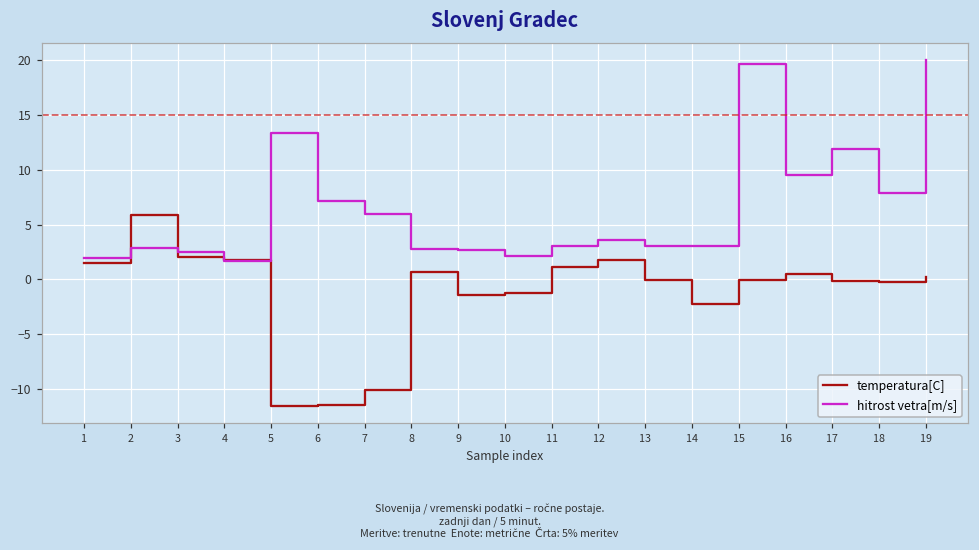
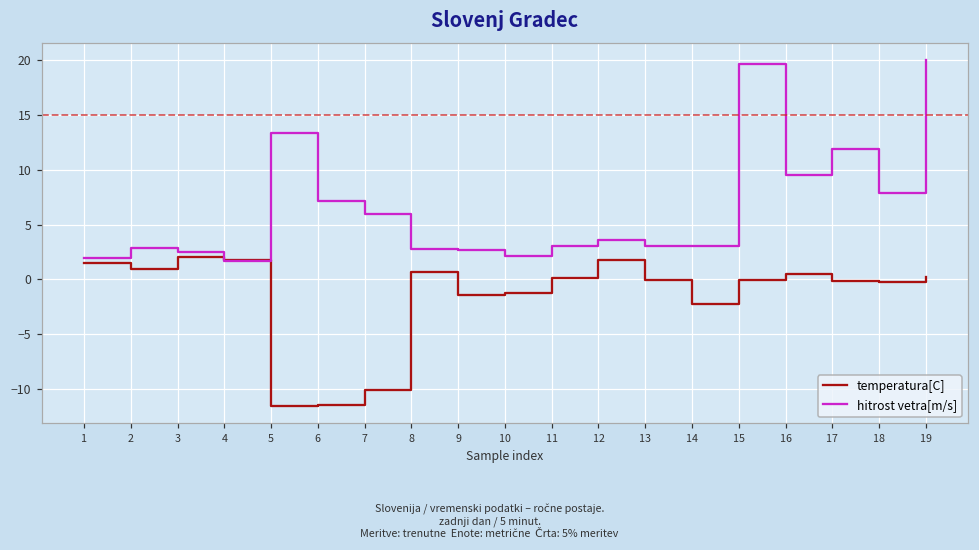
temperatura[C], 2: 6 -> 1
temperatura[C], 11: 1 -> 0
